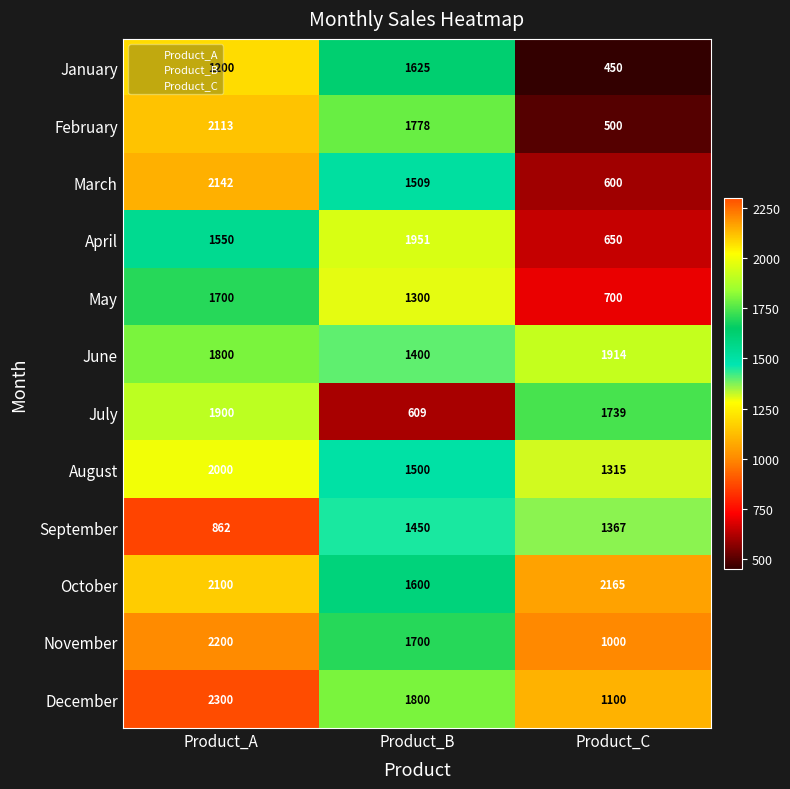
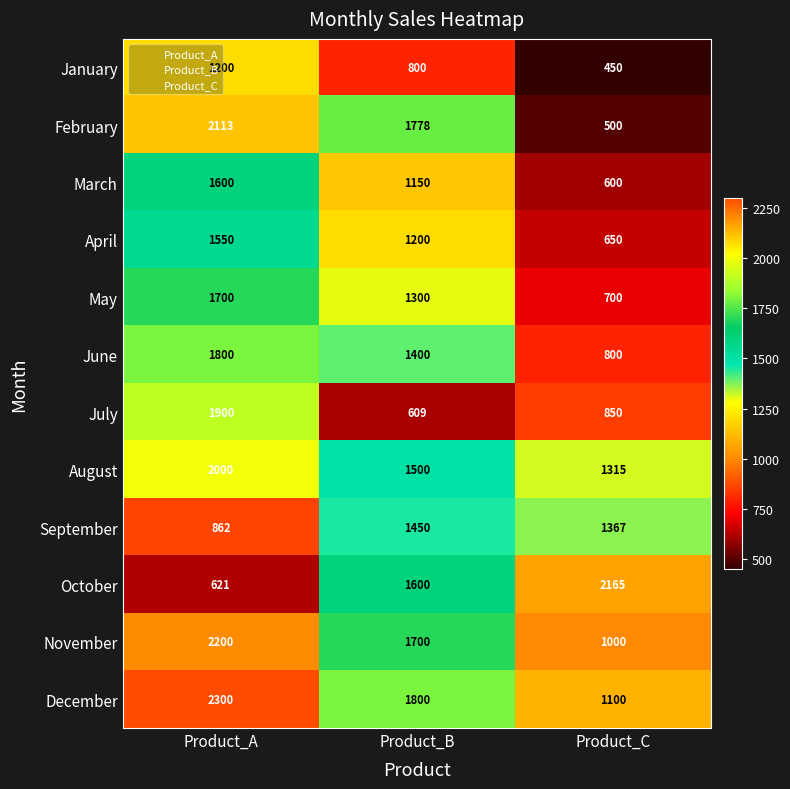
January, Product_B: 1625 -> 800
March, Product_A: 2142 -> 1600
March, Product_B: 1509 -> 1150
April, Product_B: 1951 -> 1200
June, Product_C: 1914 -> 800
July, Product_C: 1739 -> 850
October, Product_A: 2100 -> 621
